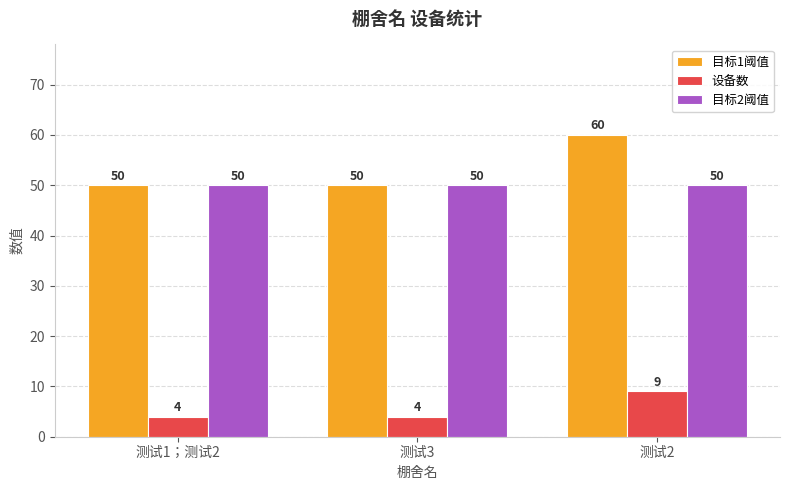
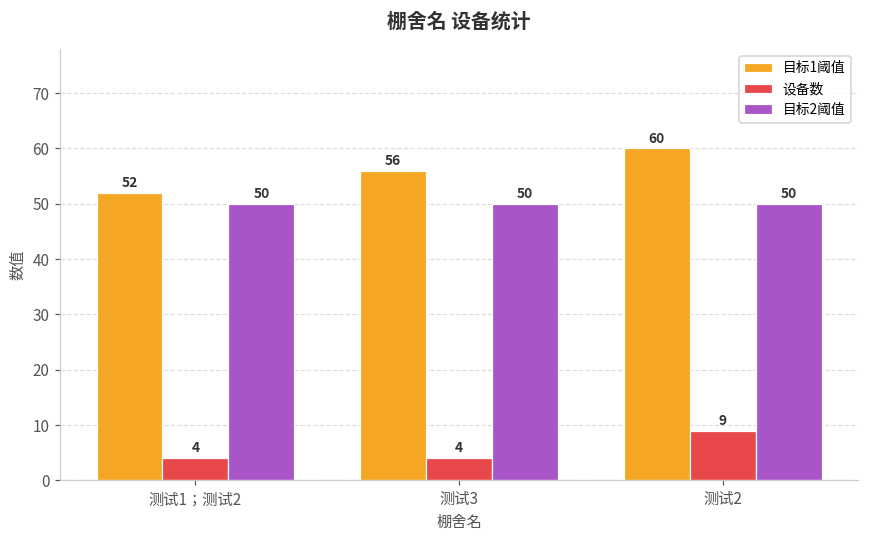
目标1阈值, 测试1；测试2: 50 -> 52
目标1阈值, 测试3: 50 -> 56
